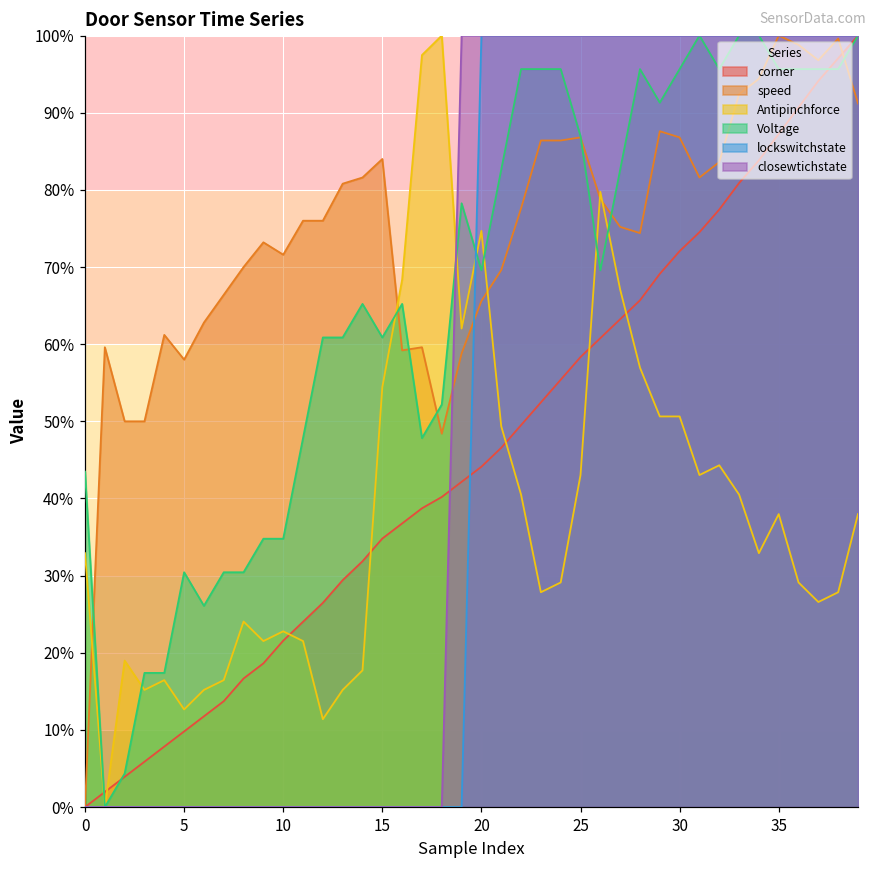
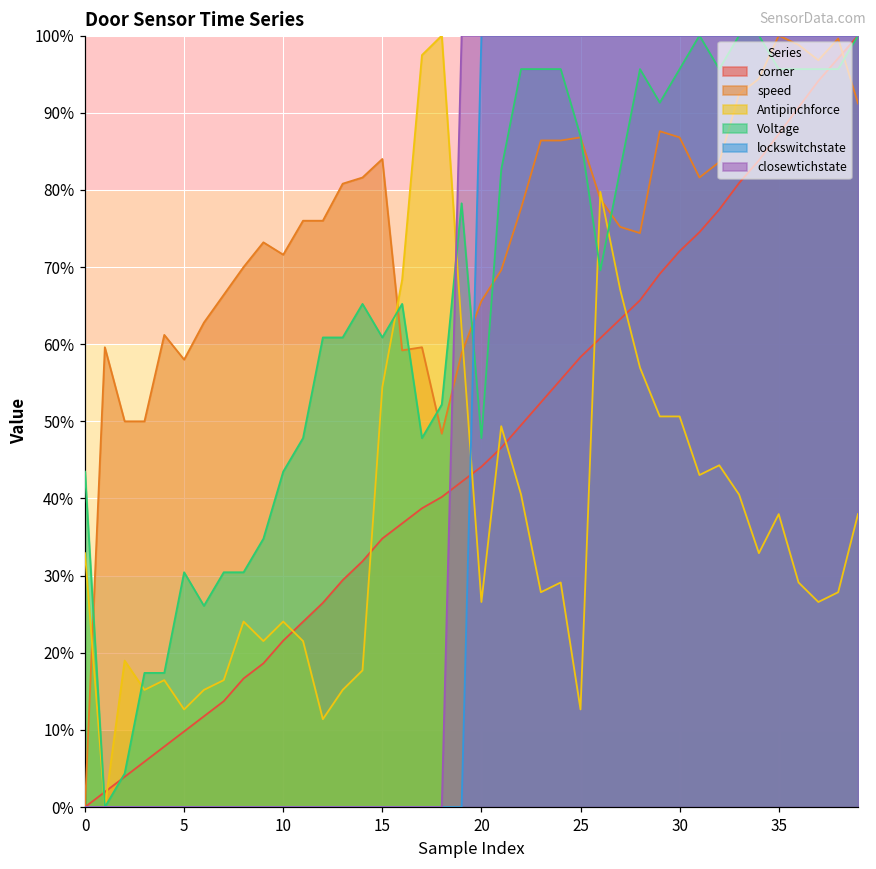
Antipinchforce, 10: 23% -> 24%
Voltage, 10: 35% -> 43%
Antipinchforce, 20: 75% -> 27%
Voltage, 20: 70% -> 48%
Antipinchforce, 25: 43% -> 13%
